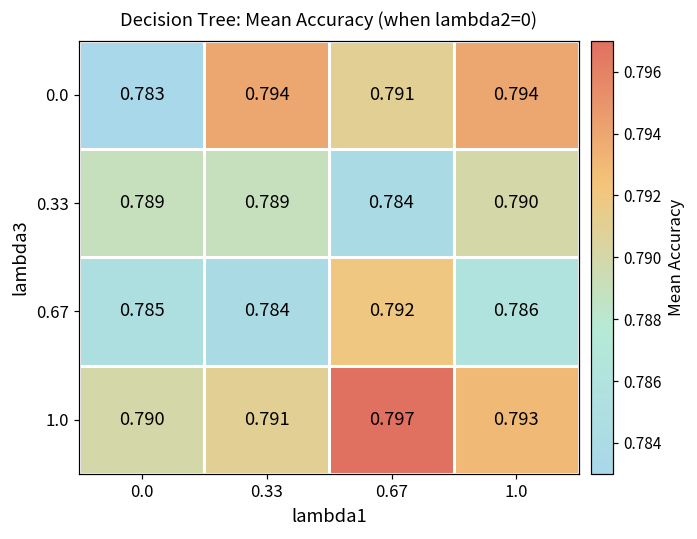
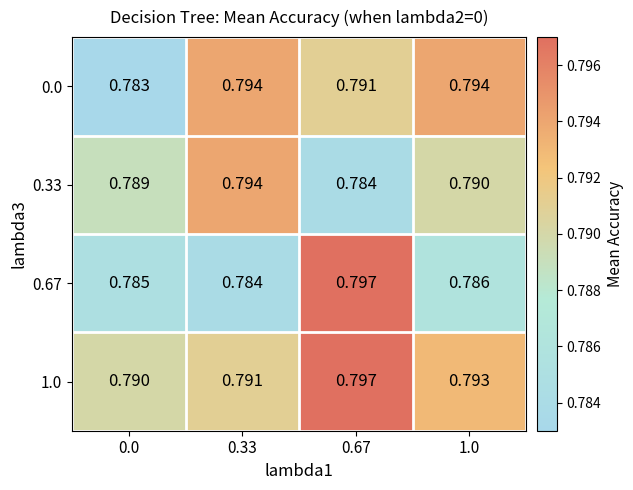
0.33, 0.33: 0.789 -> 0.794
0.67, 0.67: 0.792 -> 0.797
